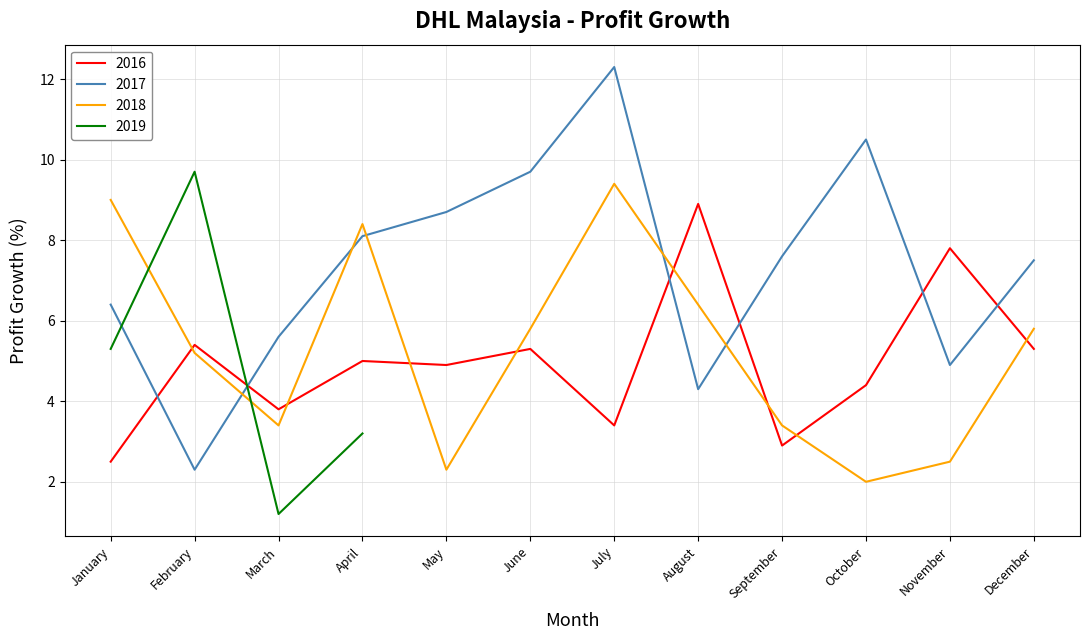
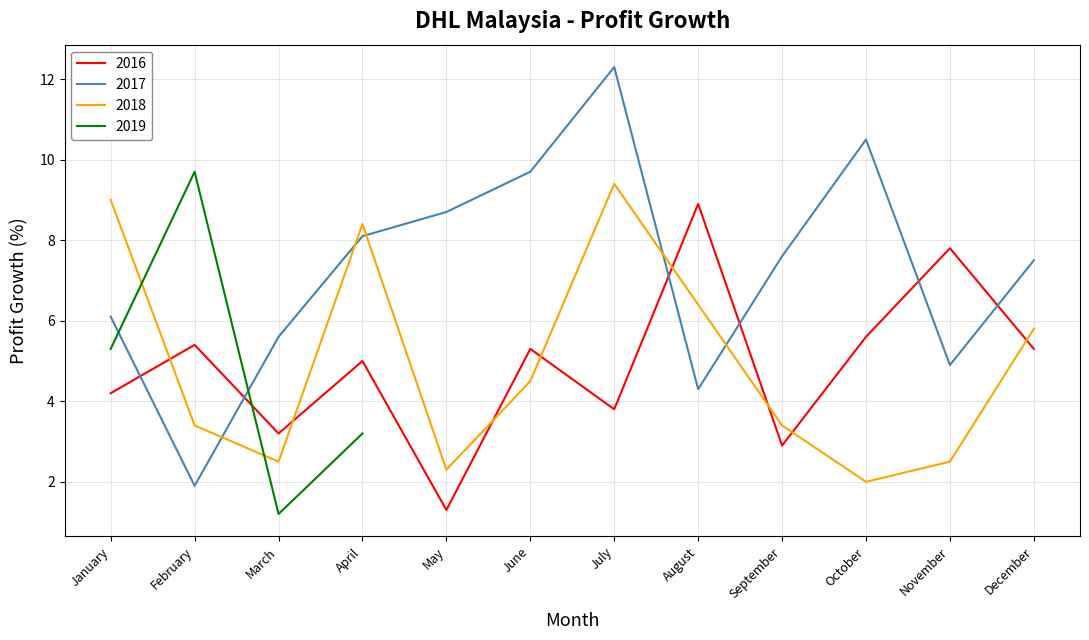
2016, January: 2.5 -> 4.2
2017, January: 6.4 -> 6.1
2017, February: 2.3 -> 1.9
2018, February: 5.2 -> 3.4
2016, March: 3.8 -> 3.2
2018, March: 3.4 -> 2.5
2016, May: 4.9 -> 1.3
2018, June: 5.8 -> 4.5
2016, July: 3.4 -> 3.8
2016, October: 4.4 -> 5.6
